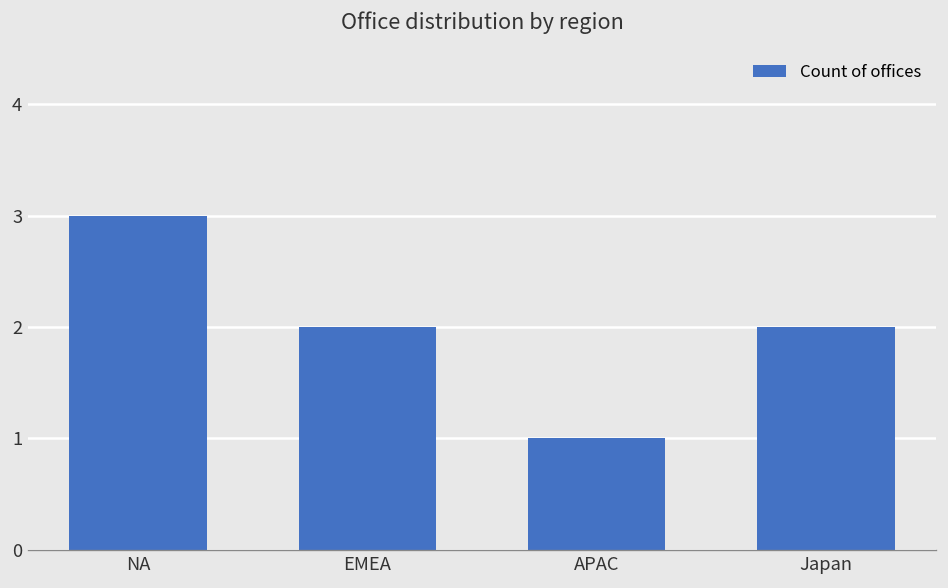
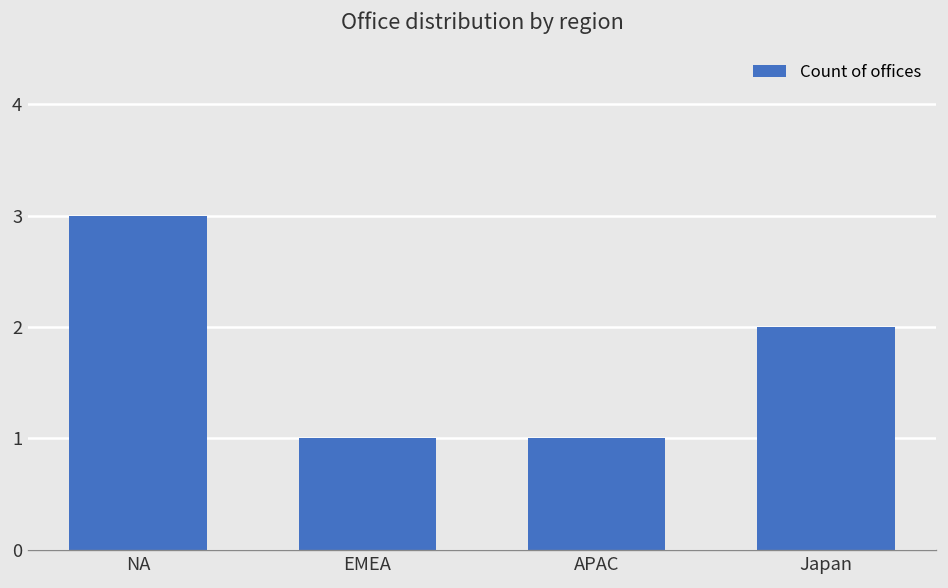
EMEA: 2 -> 1
